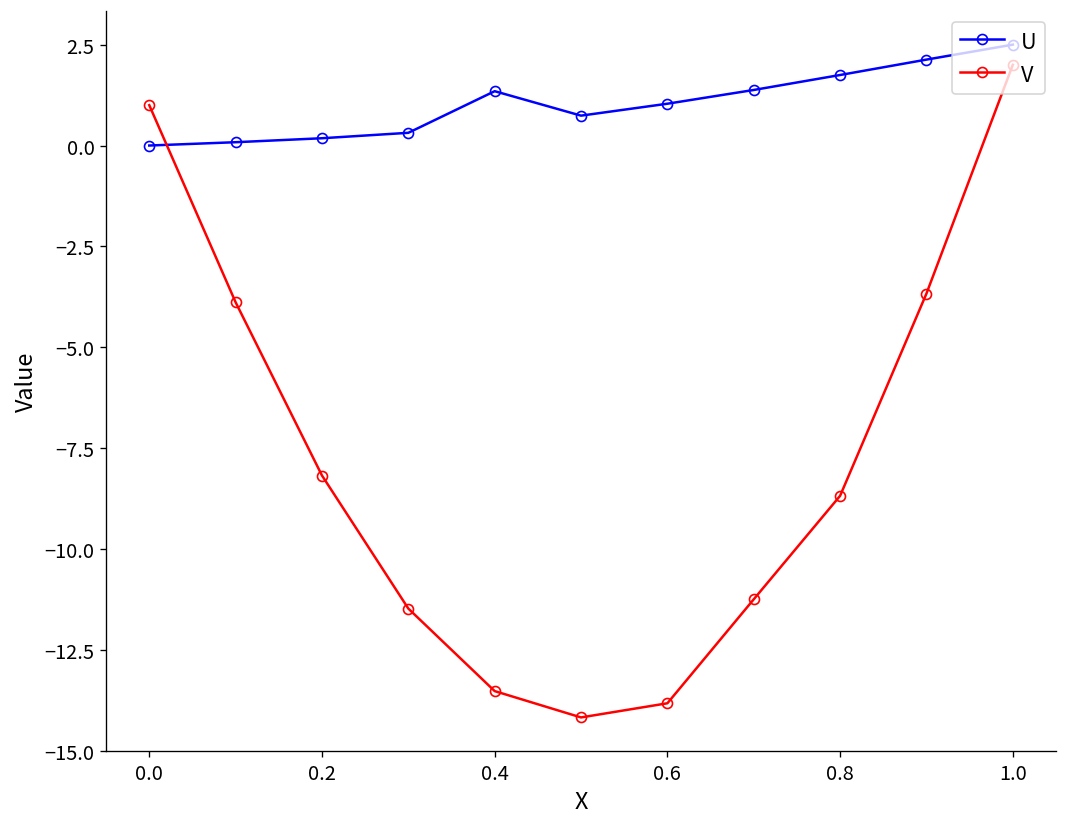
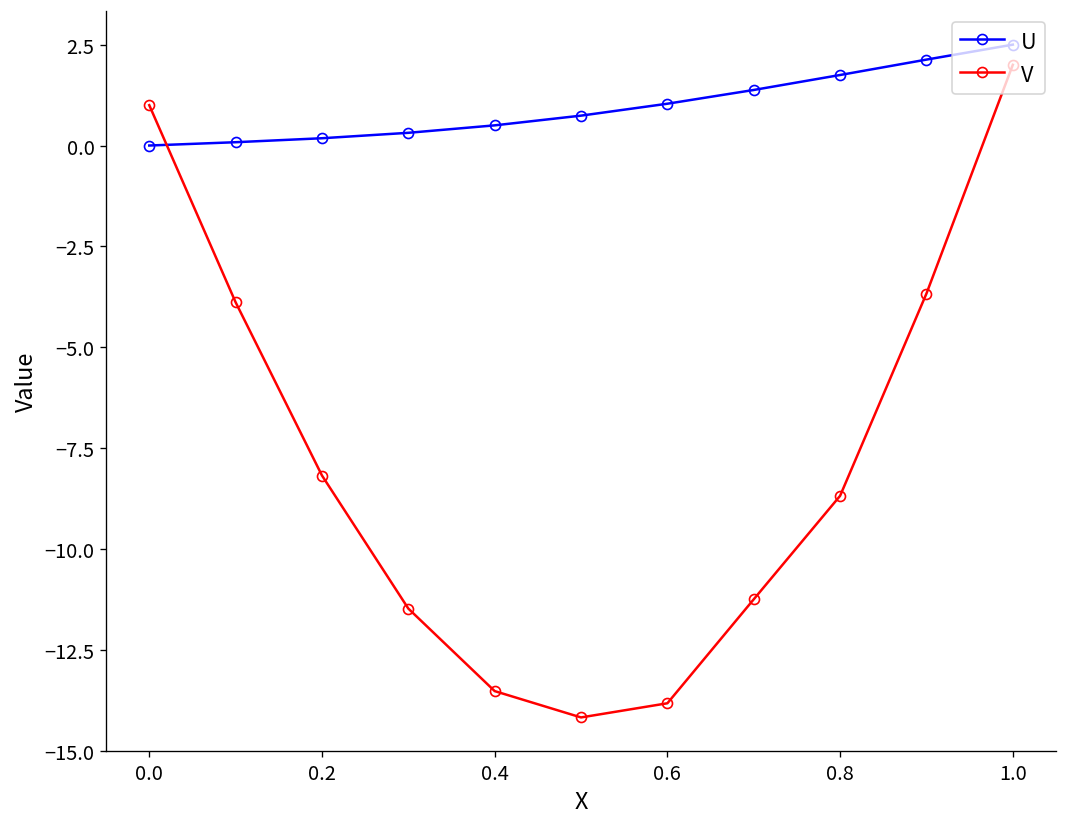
U, 0.4: 1.3 -> 0.5
